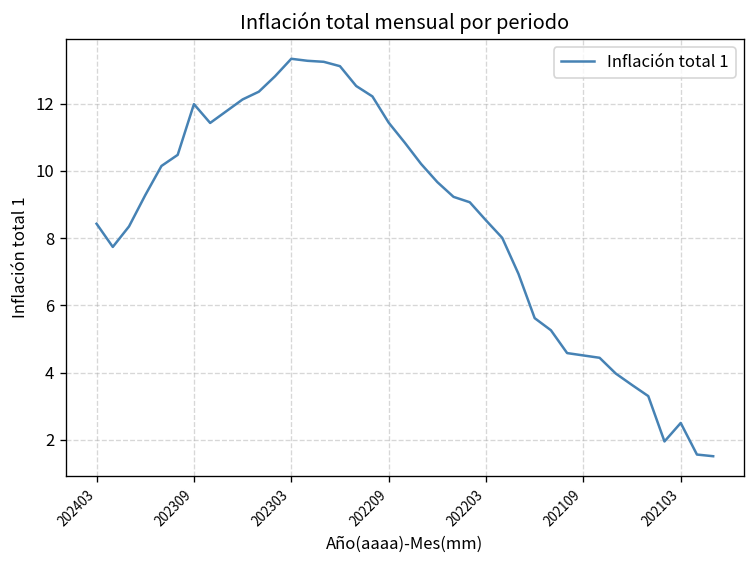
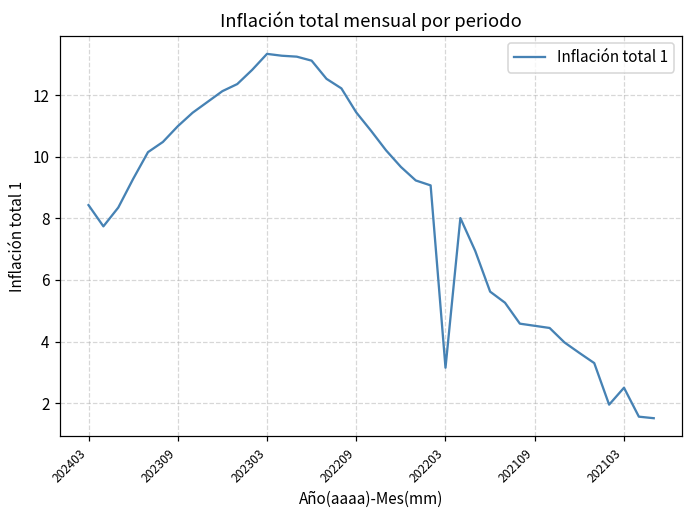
202309: 12.0 -> 11.0
202203: 8.5 -> 3.2
